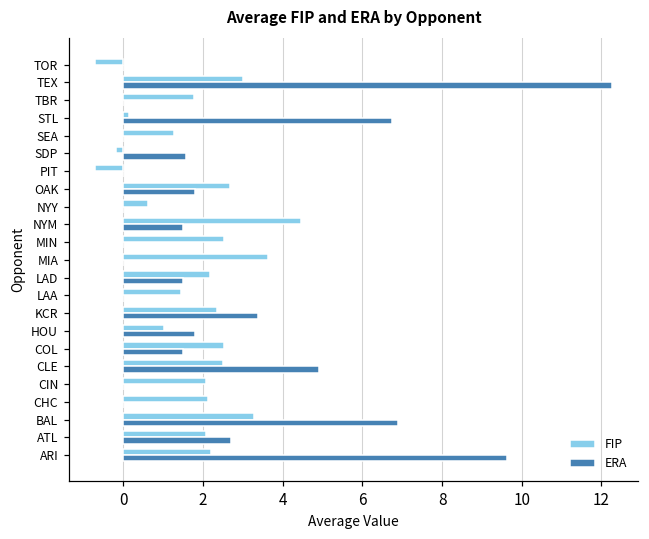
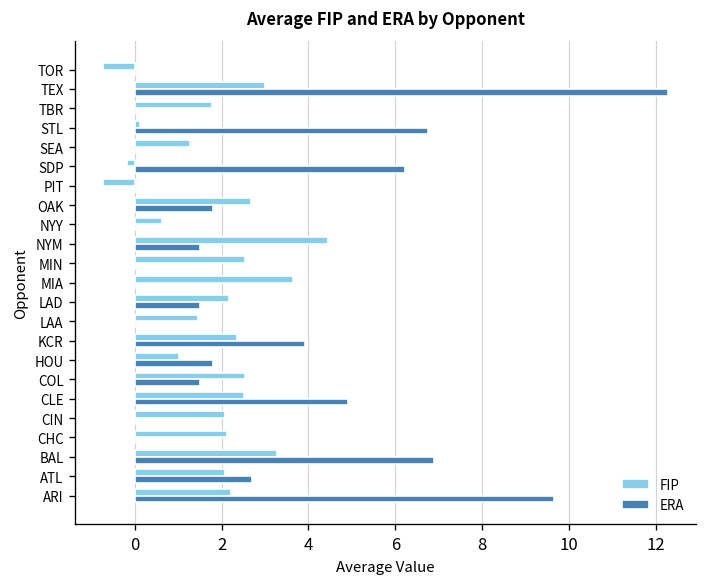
ERA, SDP: 1.6 -> 6.2
ERA, KCR: 3.4 -> 3.9
